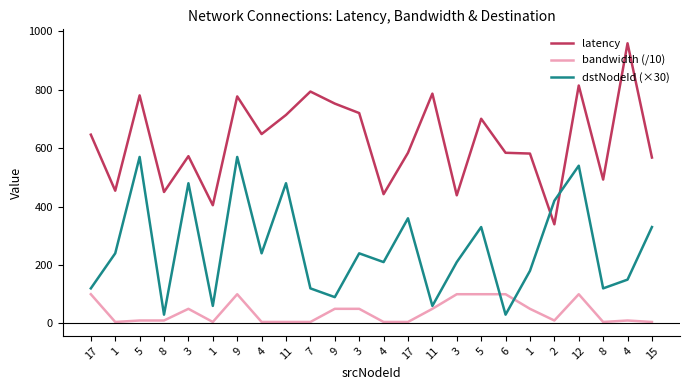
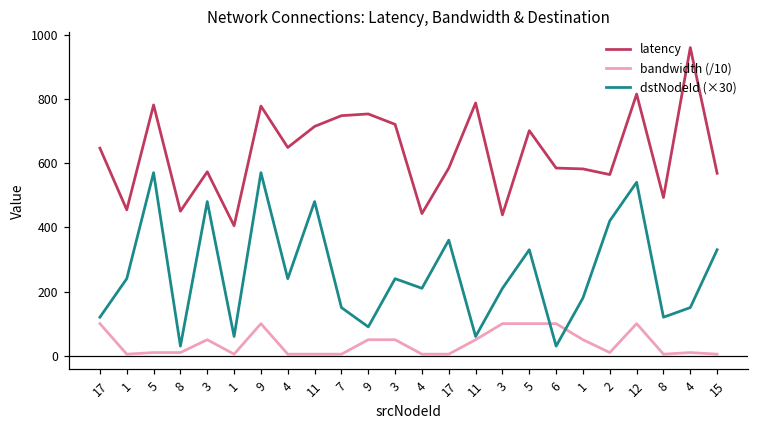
latency, 7: 790 -> 750
dstNodeId (×30), 7: 120 -> 150
latency, 2: 340 -> 560
